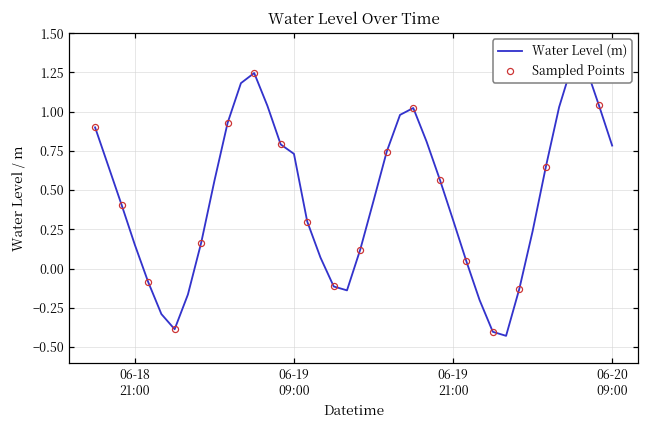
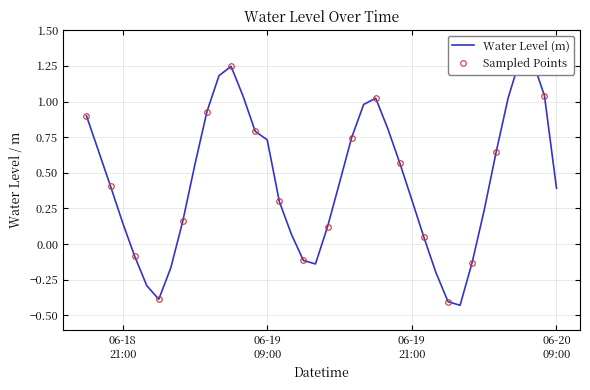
Water Level (m), 06-20 09:00: 0.78 -> 0.39
